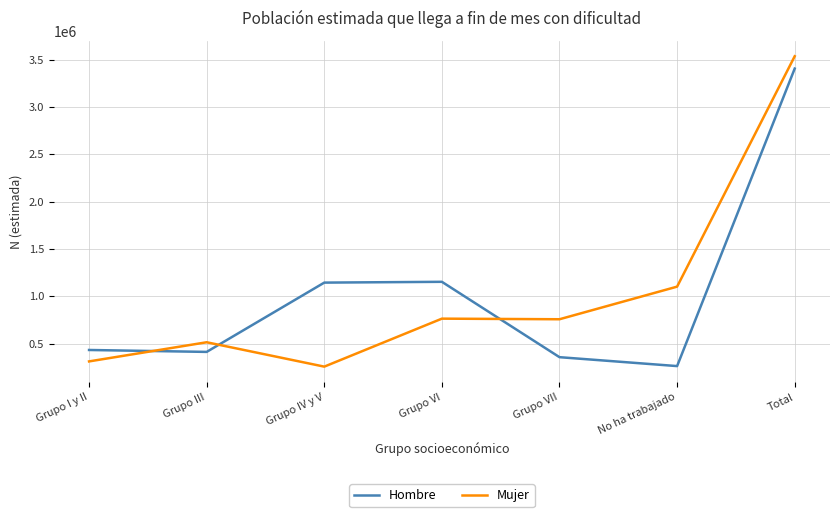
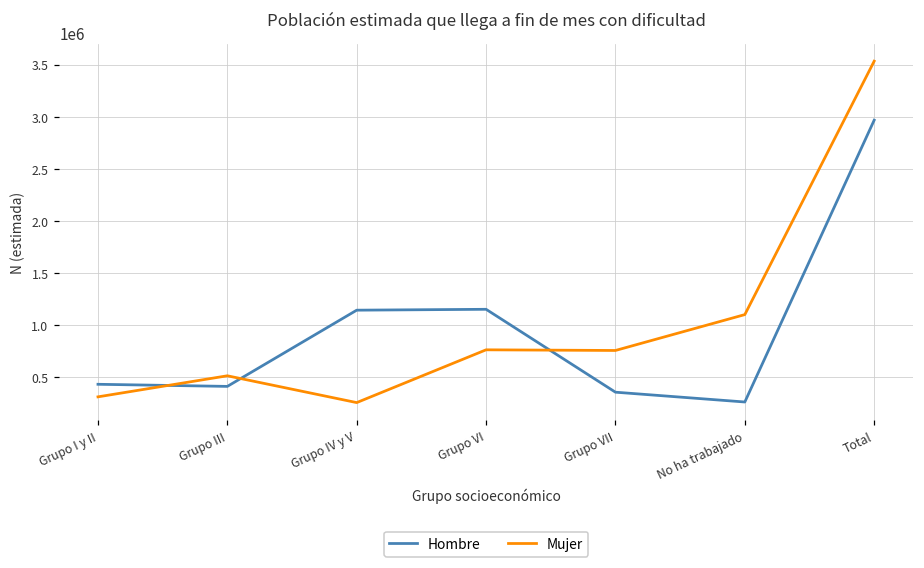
Hombre, Total: 3400000 -> 3000000
